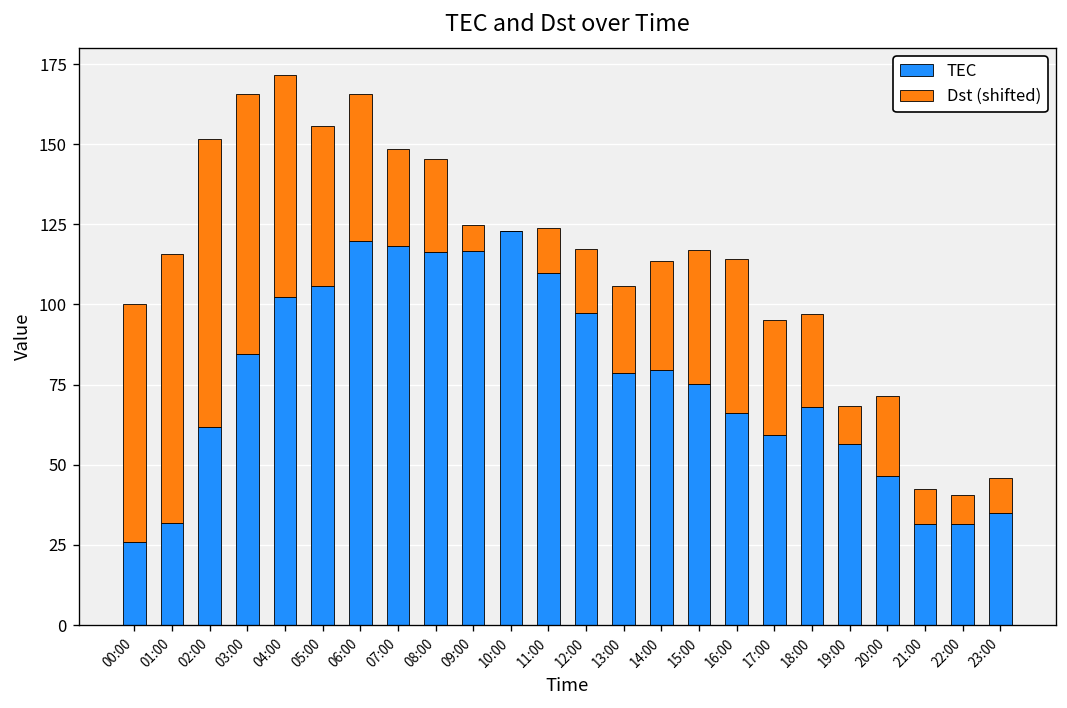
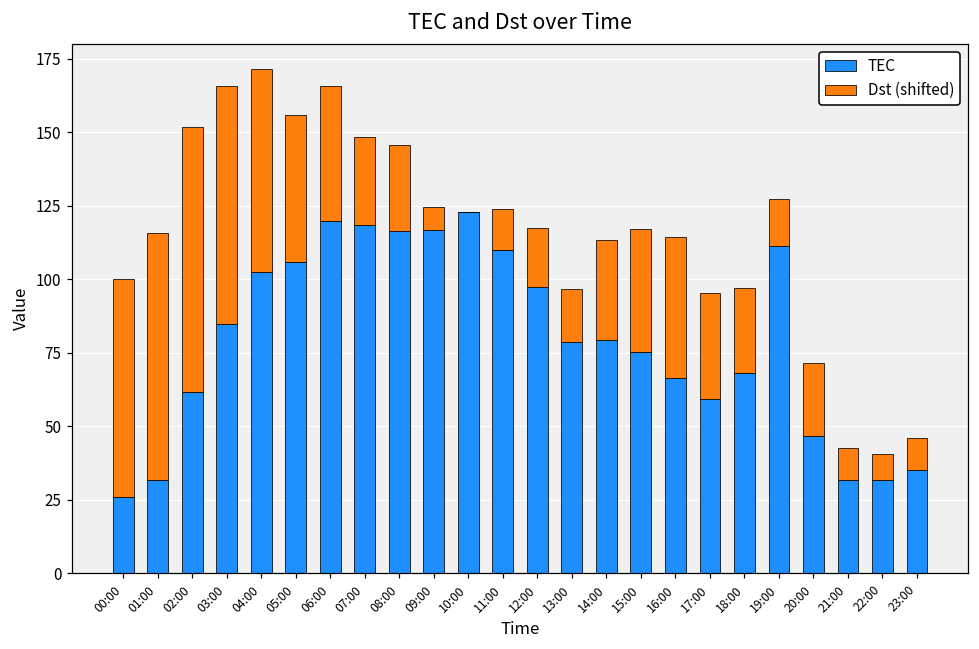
Dst (shifted), 13:00: 27 -> 18
TEC, 19:00: 56 -> 111
Dst (shifted), 19:00: 12 -> 16
